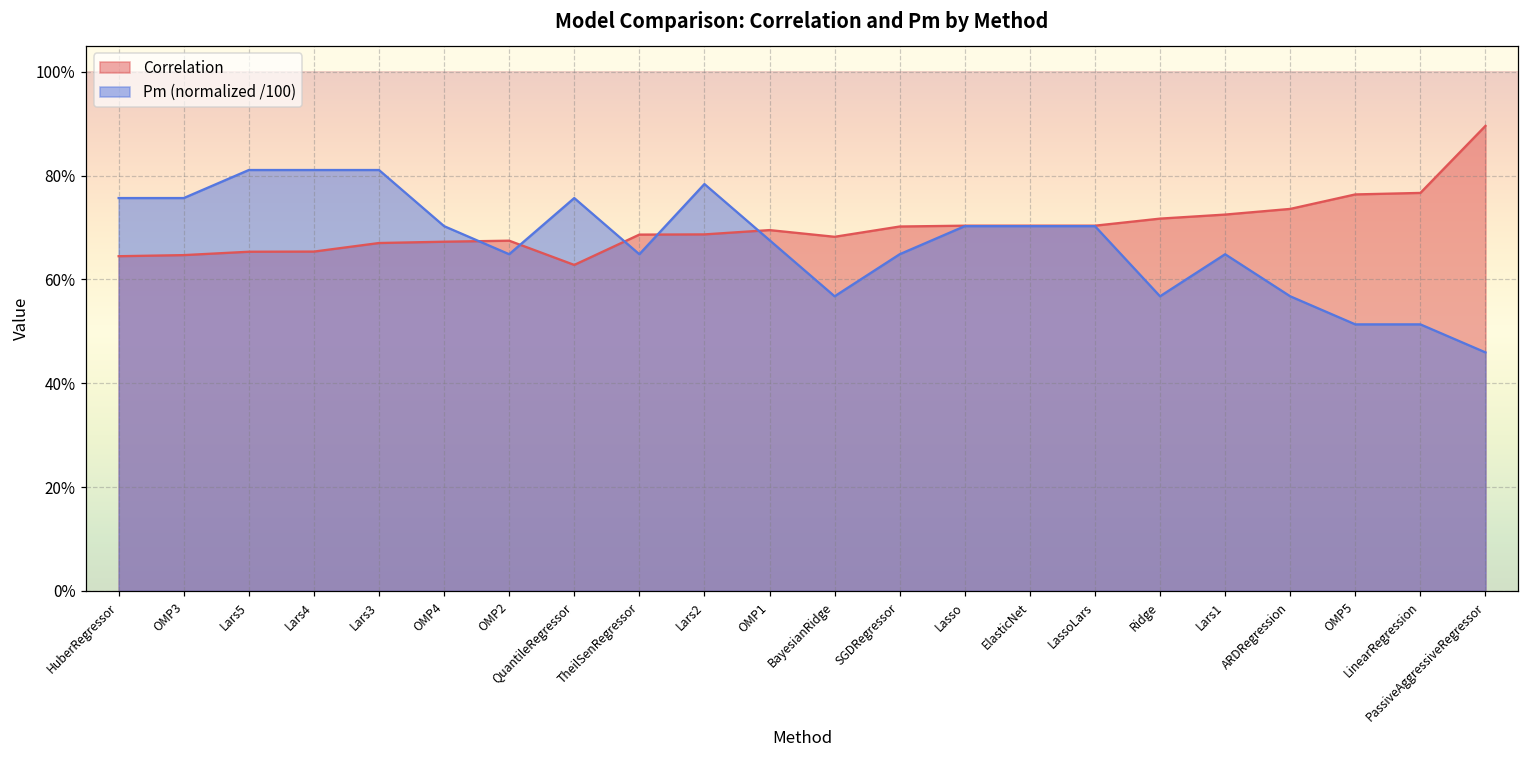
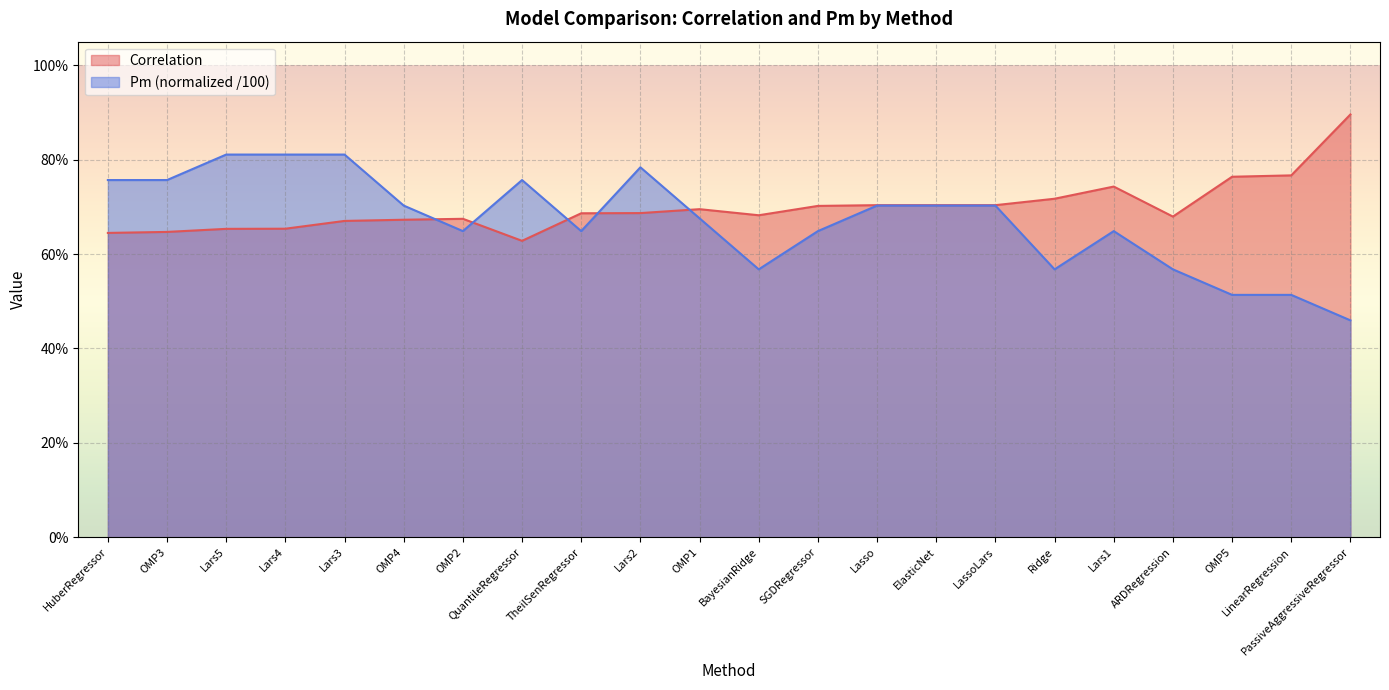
Correlation, Lars1: 73% -> 74%
Correlation, ARDRegression: 74% -> 68%
